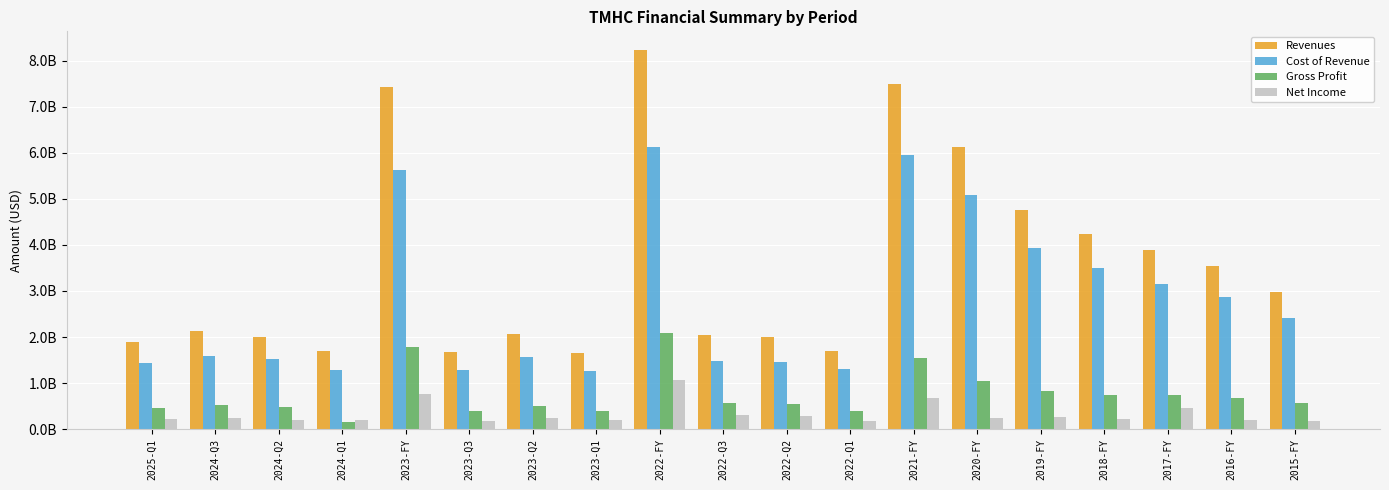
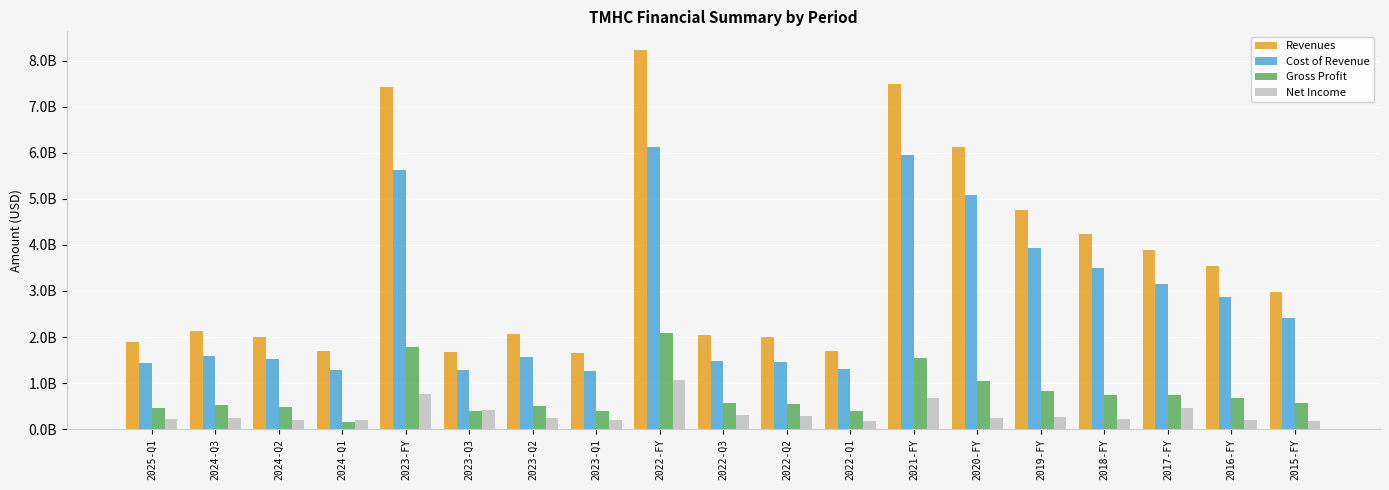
Net Income, 2023-Q3: 200000000 -> 400000000
